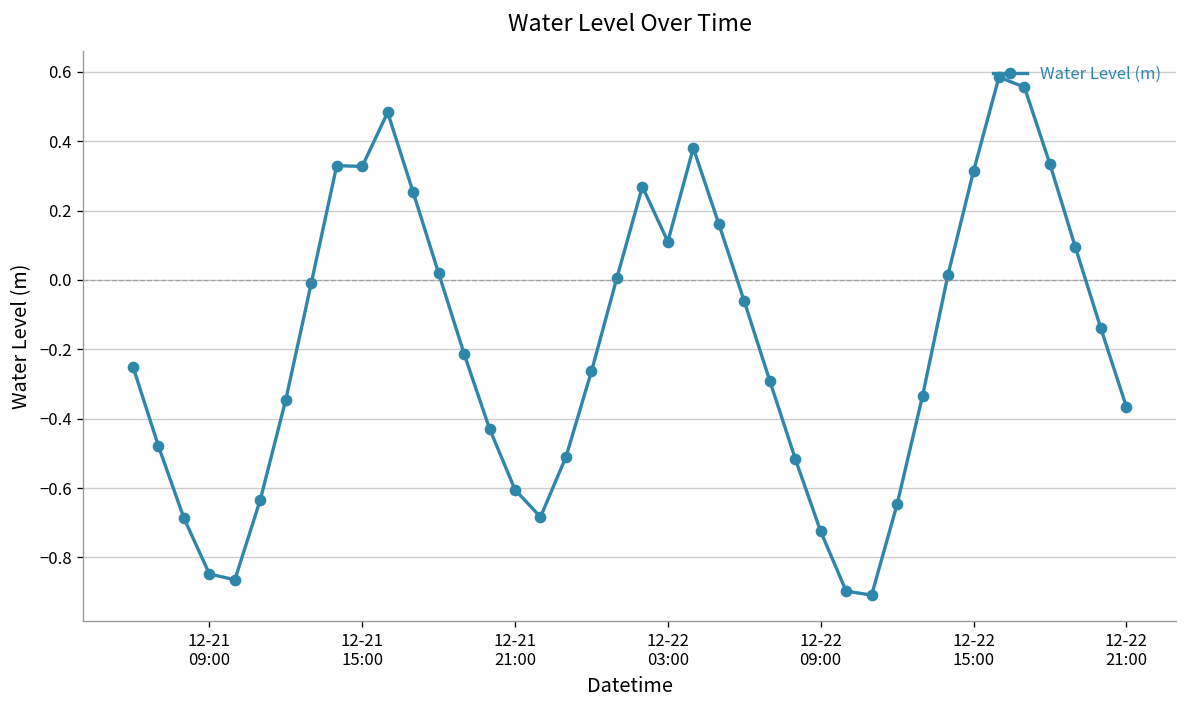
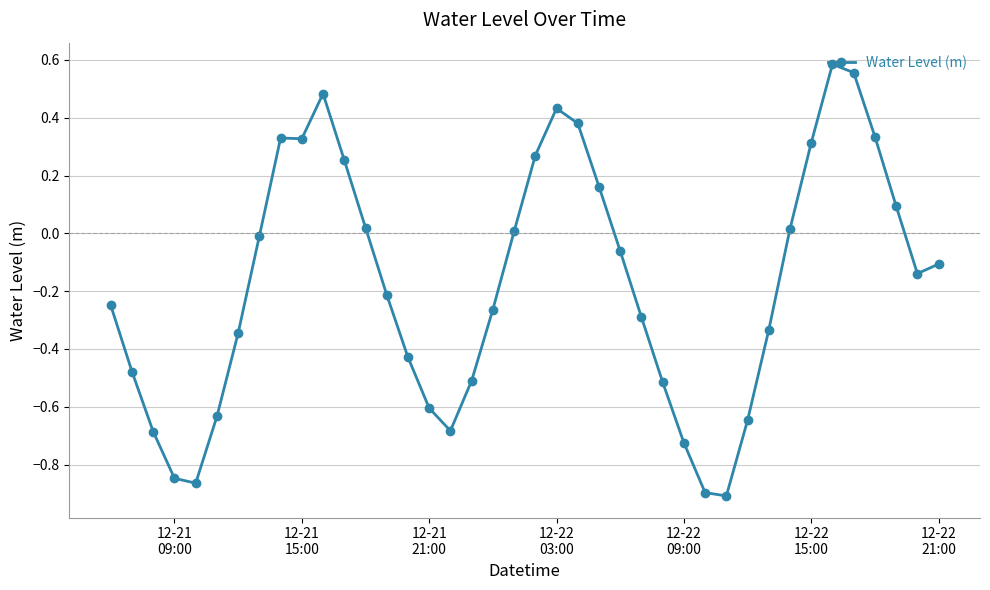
12-22 03:00: 0.11 -> 0.43
12-22 21:00: -0.37 -> -0.11
